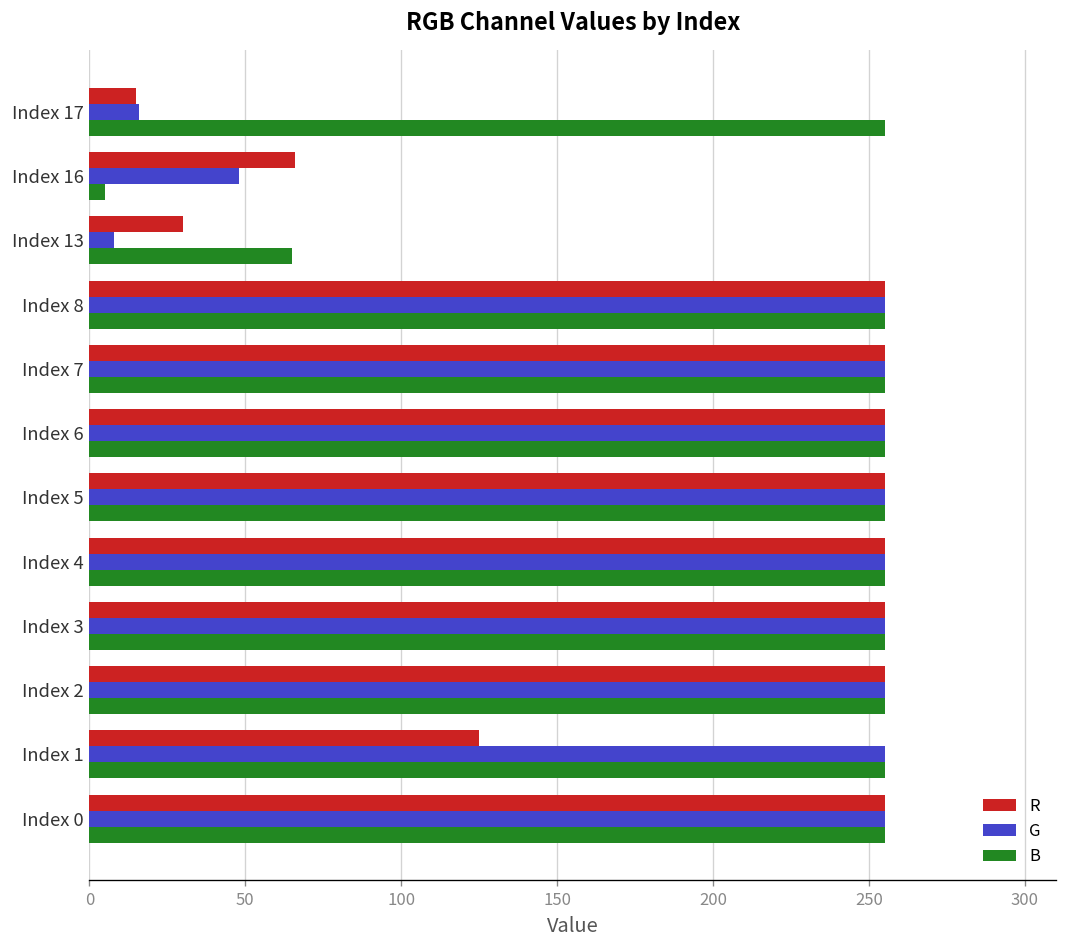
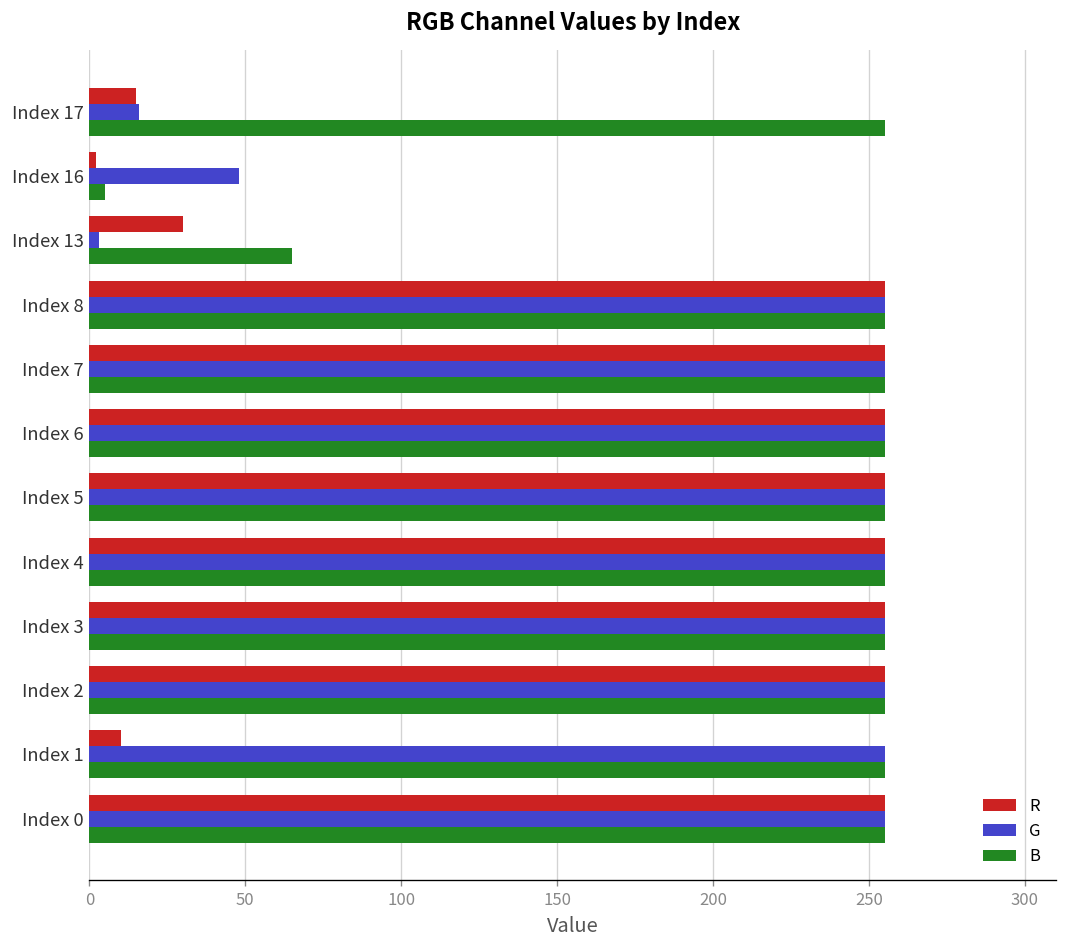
R, Index 16: 66 -> 2
G, Index 13: 8 -> 3
R, Index 1: 125 -> 10
